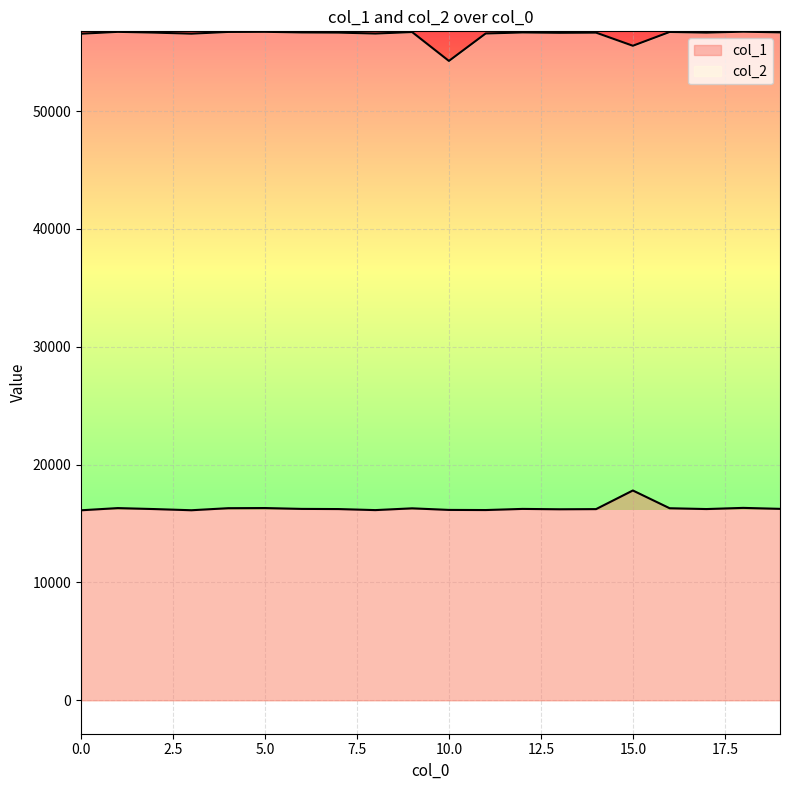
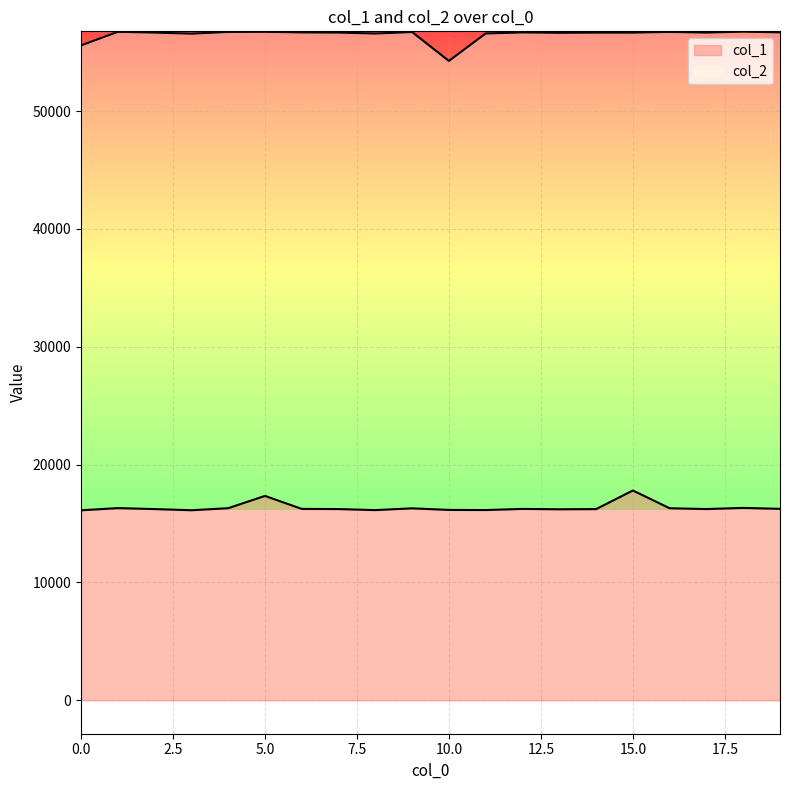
col_2, 0.0: 56600 -> 55600
col_1, 5.0: 16300 -> 17300
col_2, 15.0: 55600 -> 56700
